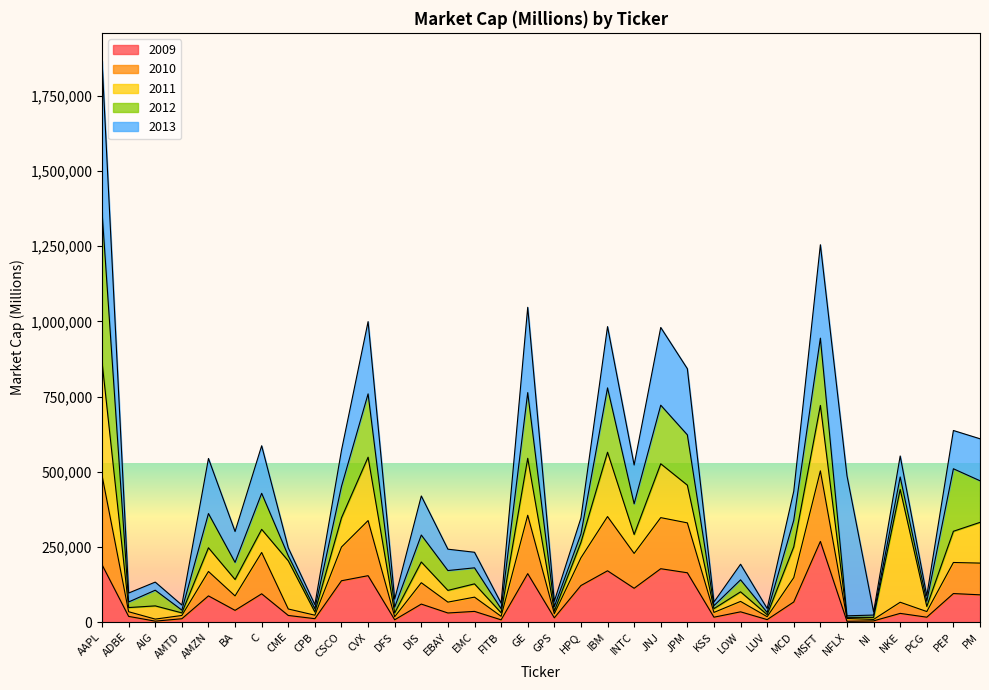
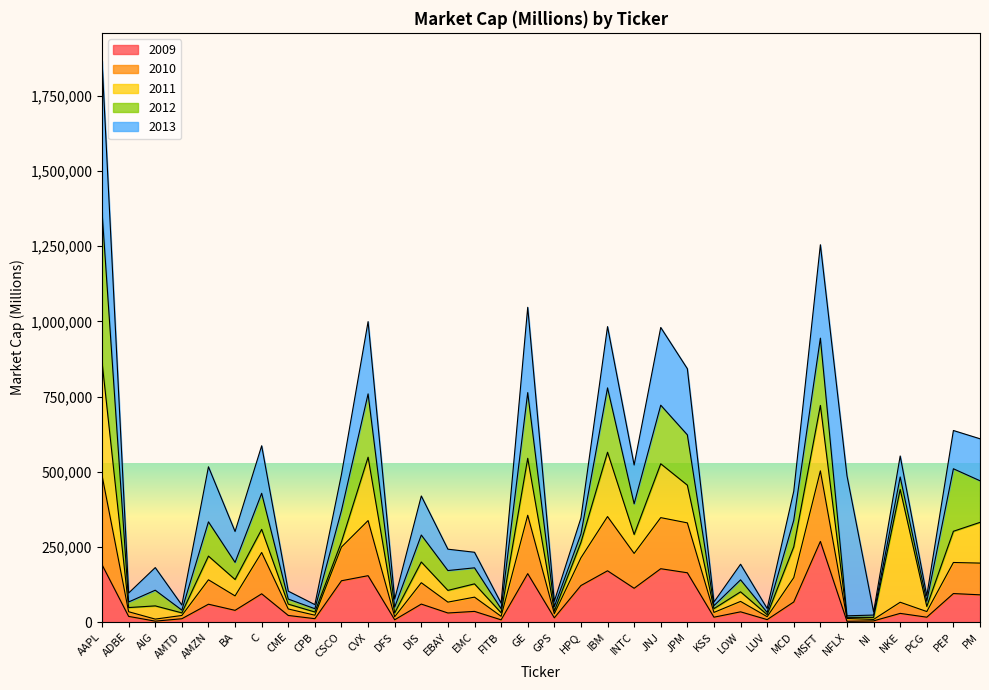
2013, AIG: 30,000 -> 80,000
2009, AMZN: 90,000 -> 60,000
2011, CME: 160,000 -> 20,000
2011, CSCO: 100,000 -> 20,000
